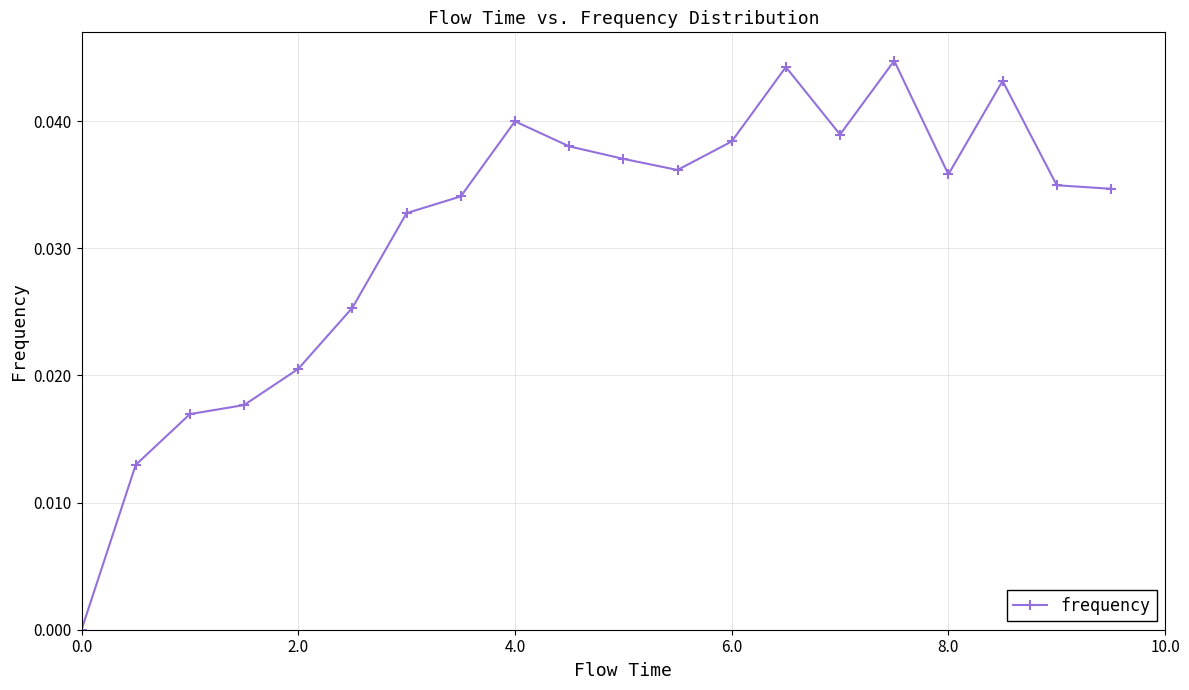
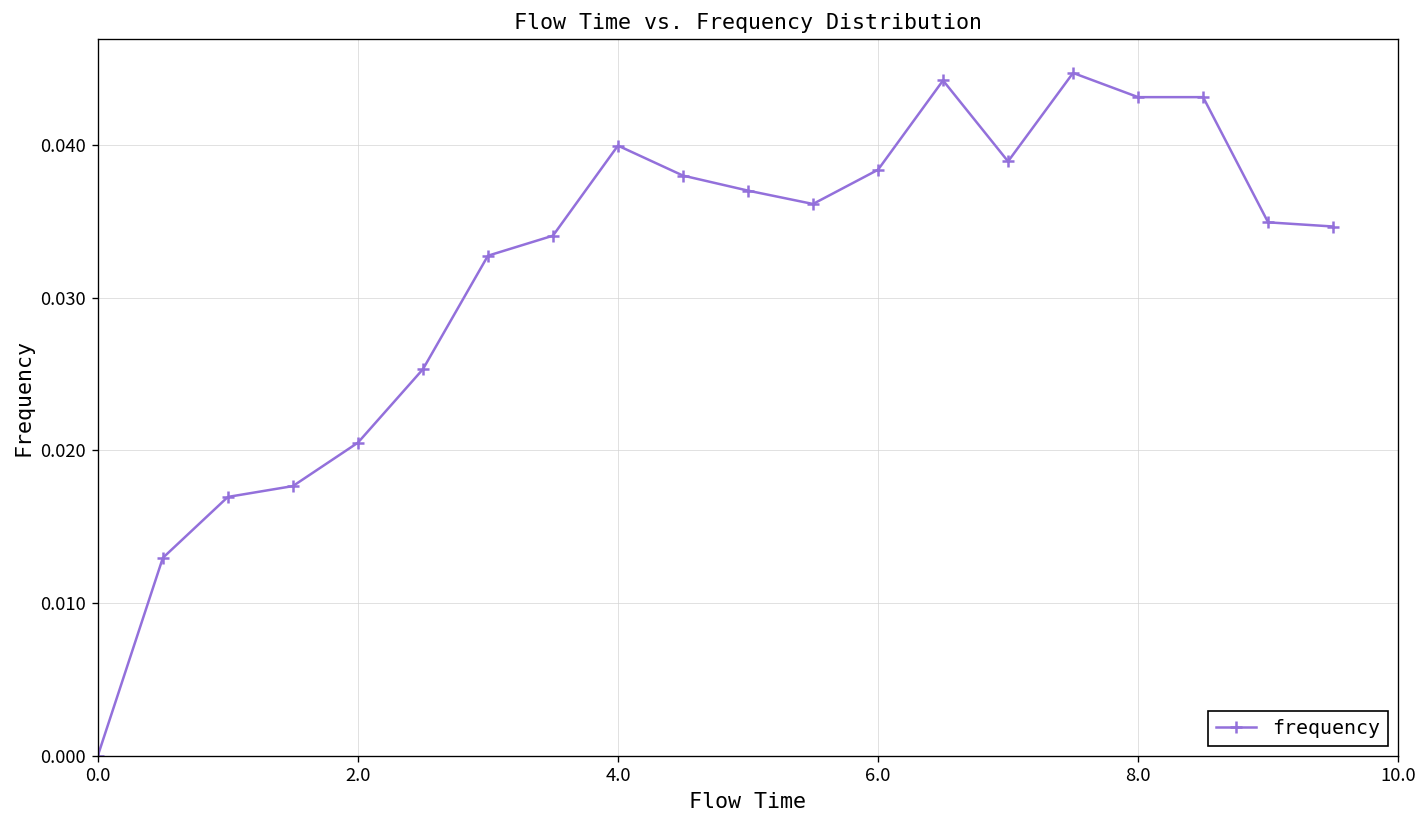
8.0: 0.0358 -> 0.0432
